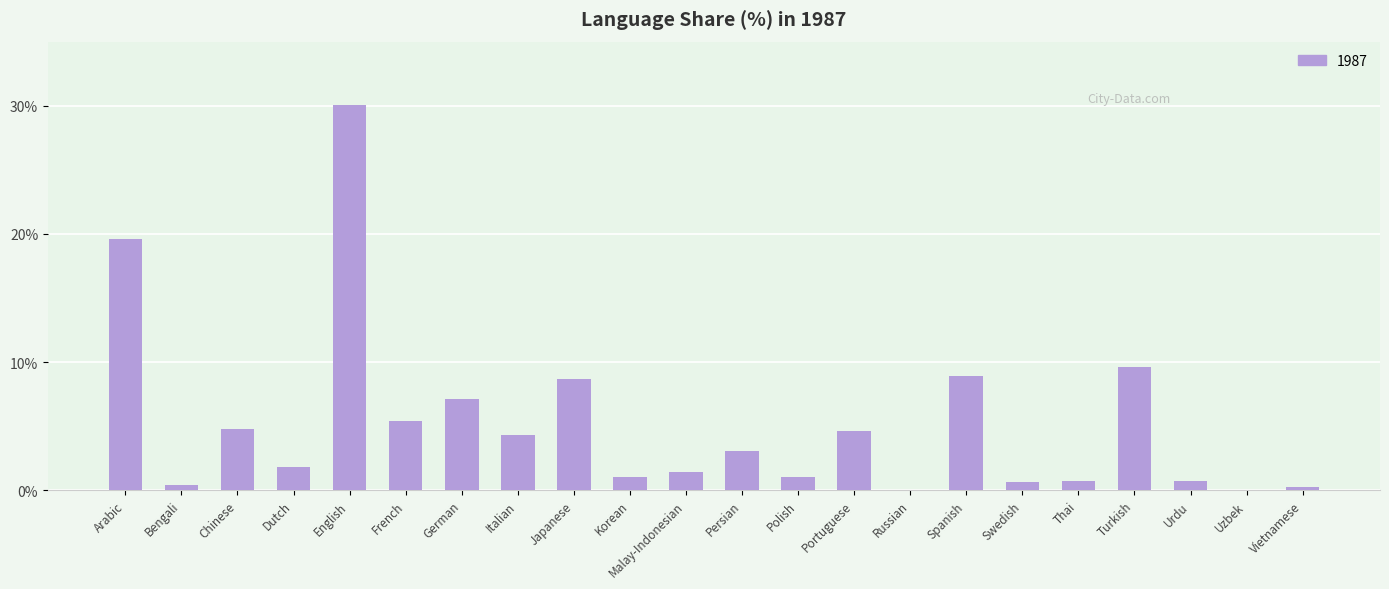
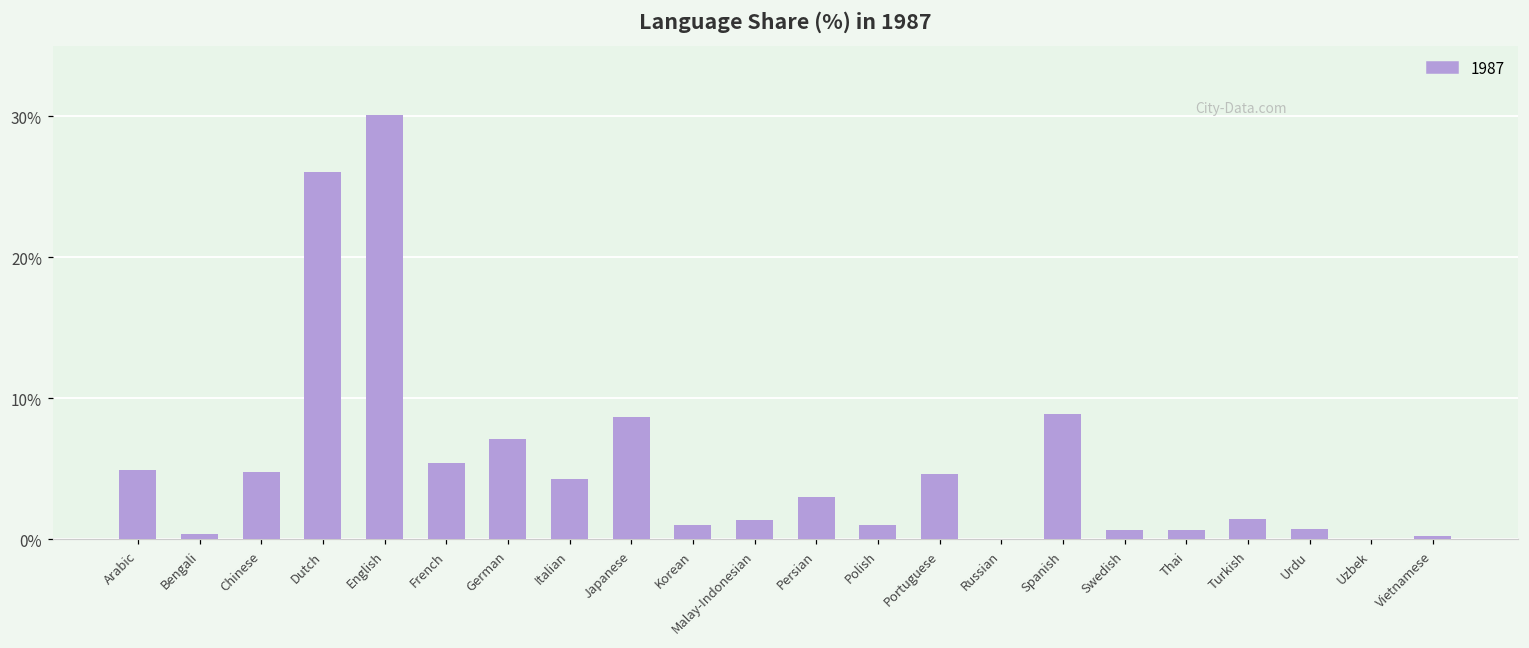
Arabic: 19.6% -> 4.9%
Dutch: 1.8% -> 26.1%
Turkish: 9.6% -> 1.4%
